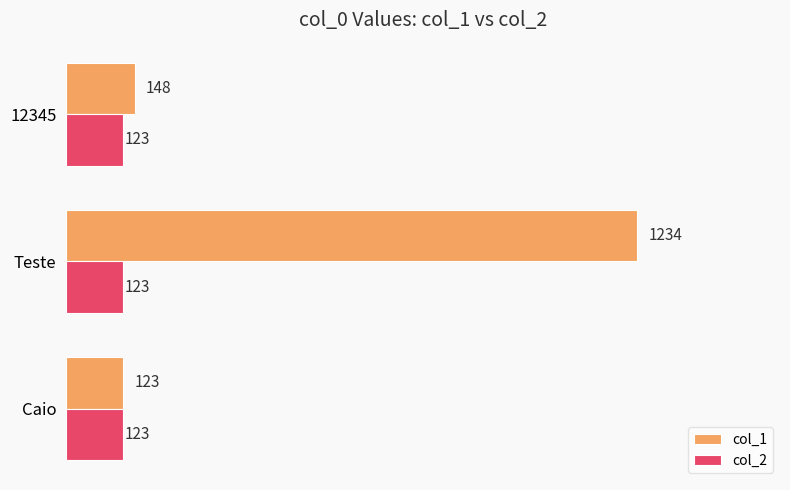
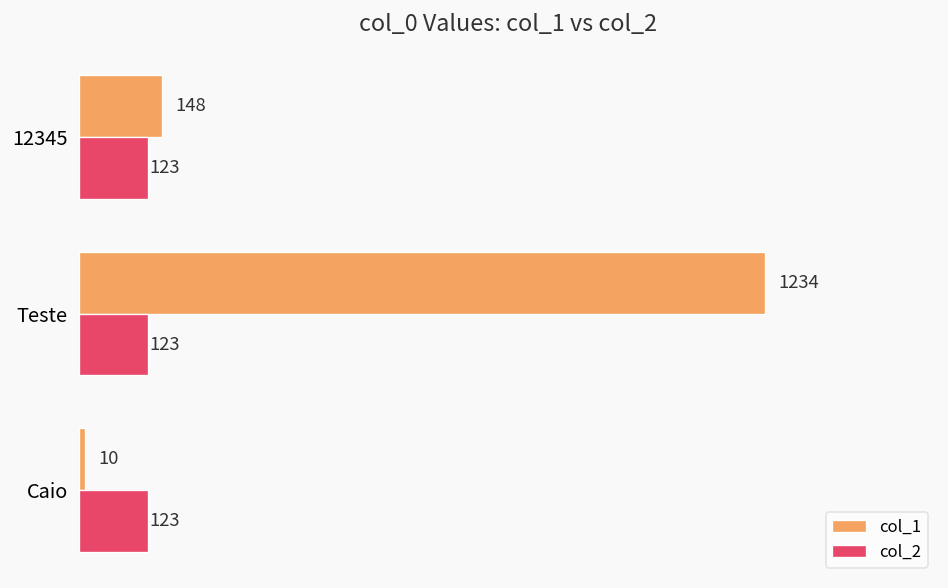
col_1, Caio: 123 -> 10
